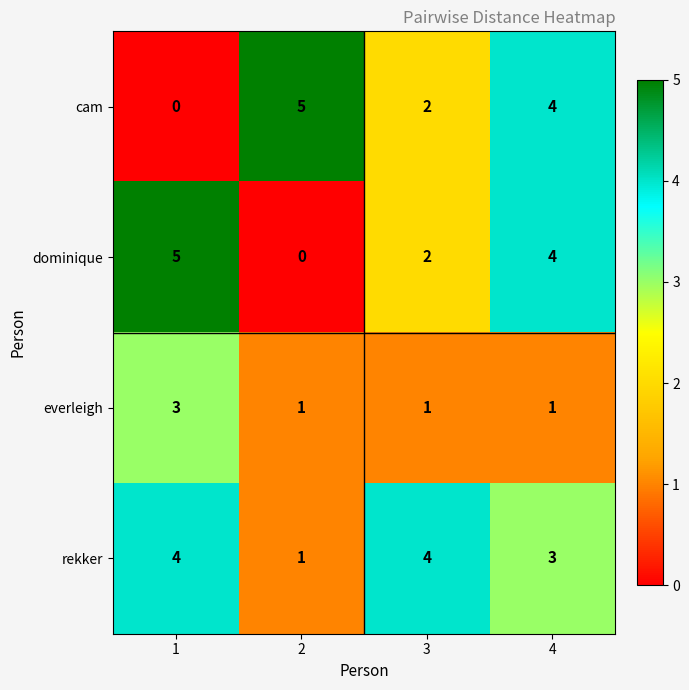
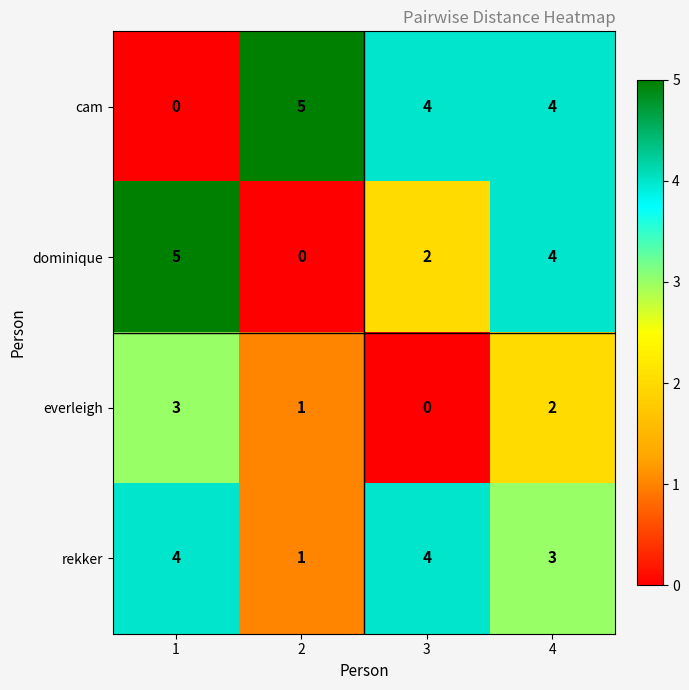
cam, 3: 2 -> 4
everleigh, 3: 1 -> 0
everleigh, 4: 1 -> 2
